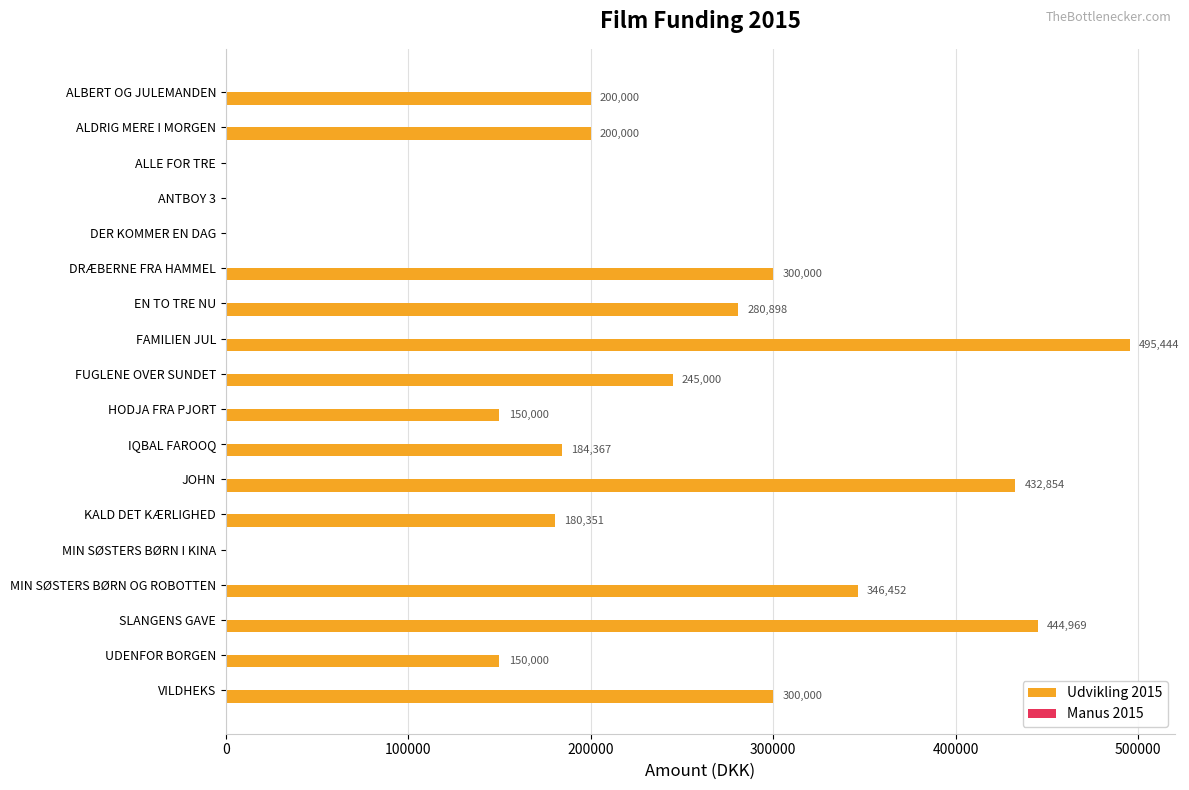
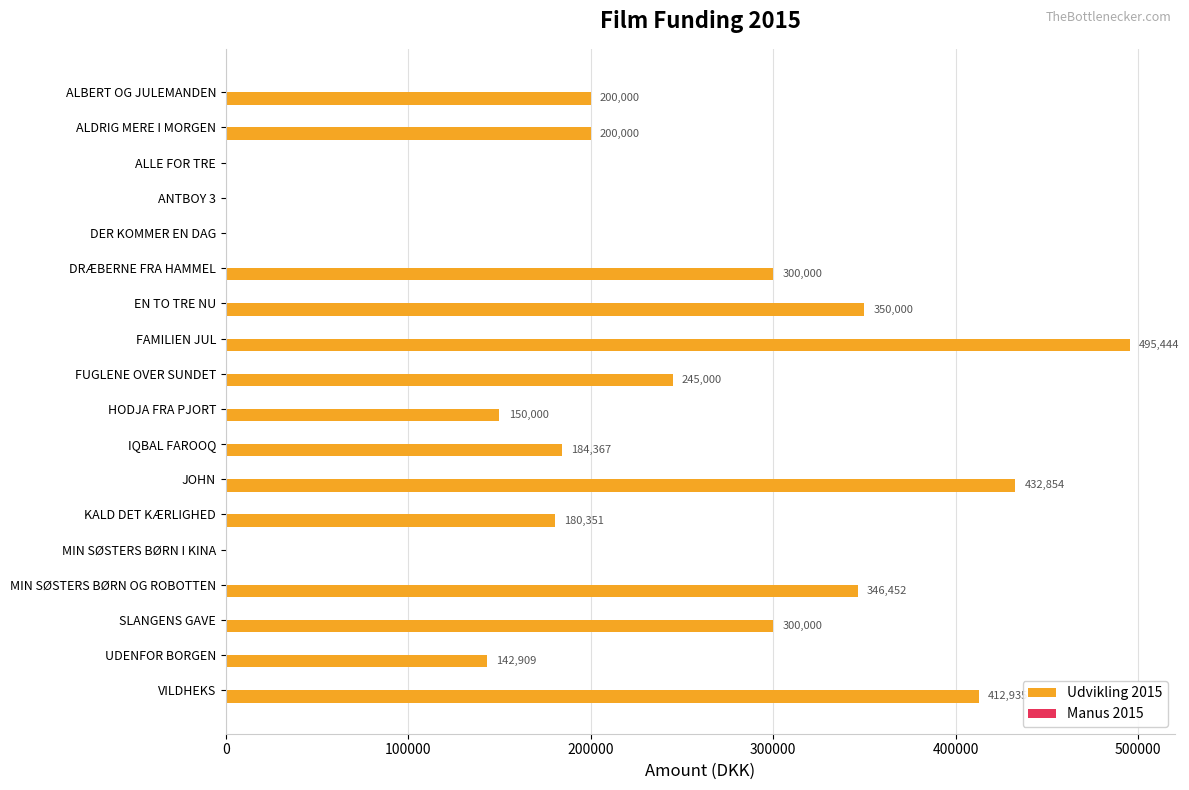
Udvikling 2015, EN TO TRE NU: 280,898 -> 350,000
Udvikling 2015, SLANGENS GAVE: 444,969 -> 300,000
Udvikling 2015, UDENFOR BORGEN: 150,000 -> 142,909
Udvikling 2015, VILDHEKS: 300000 -> 413000
